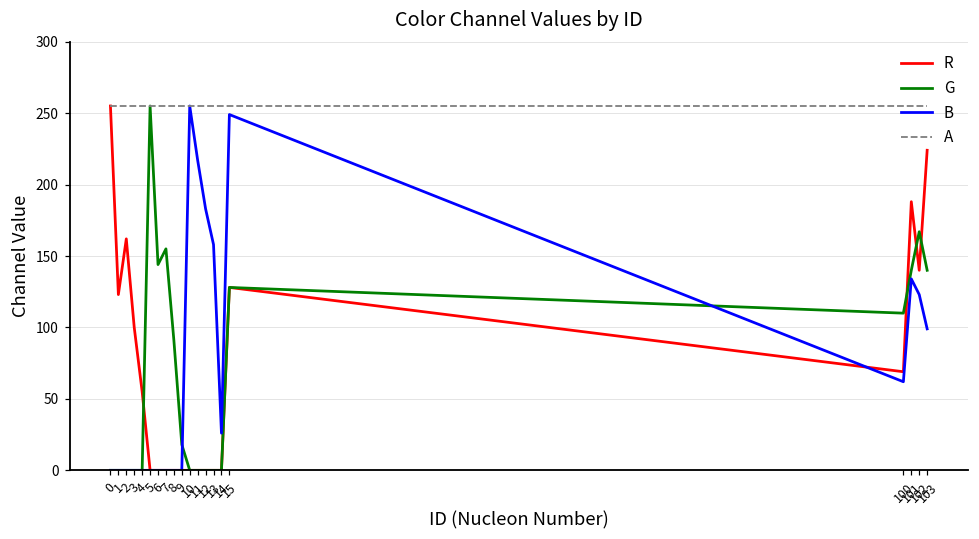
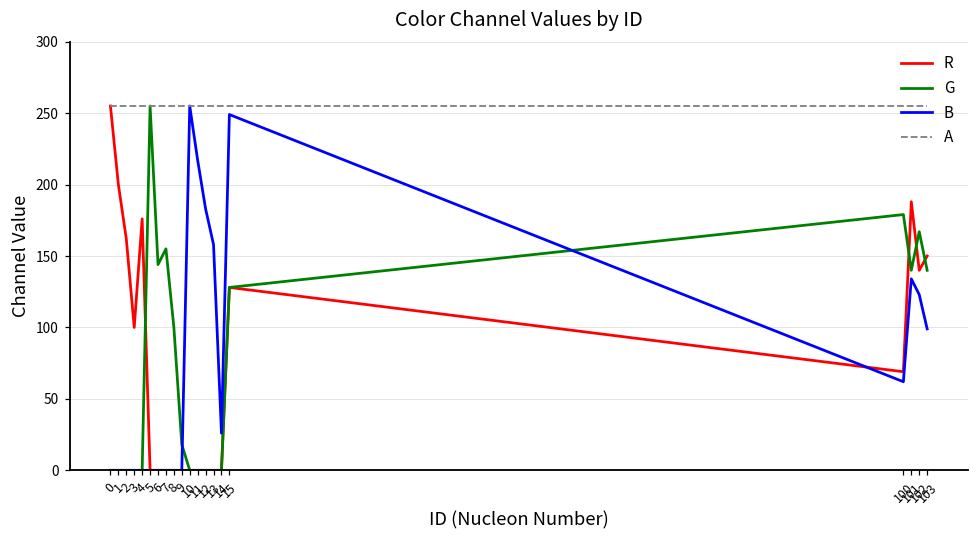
R, 1: 123 -> 200
R, 4: 55 -> 176
G, 8: 91 -> 100
G, 100: 110 -> 179
R, 103: 224 -> 150
